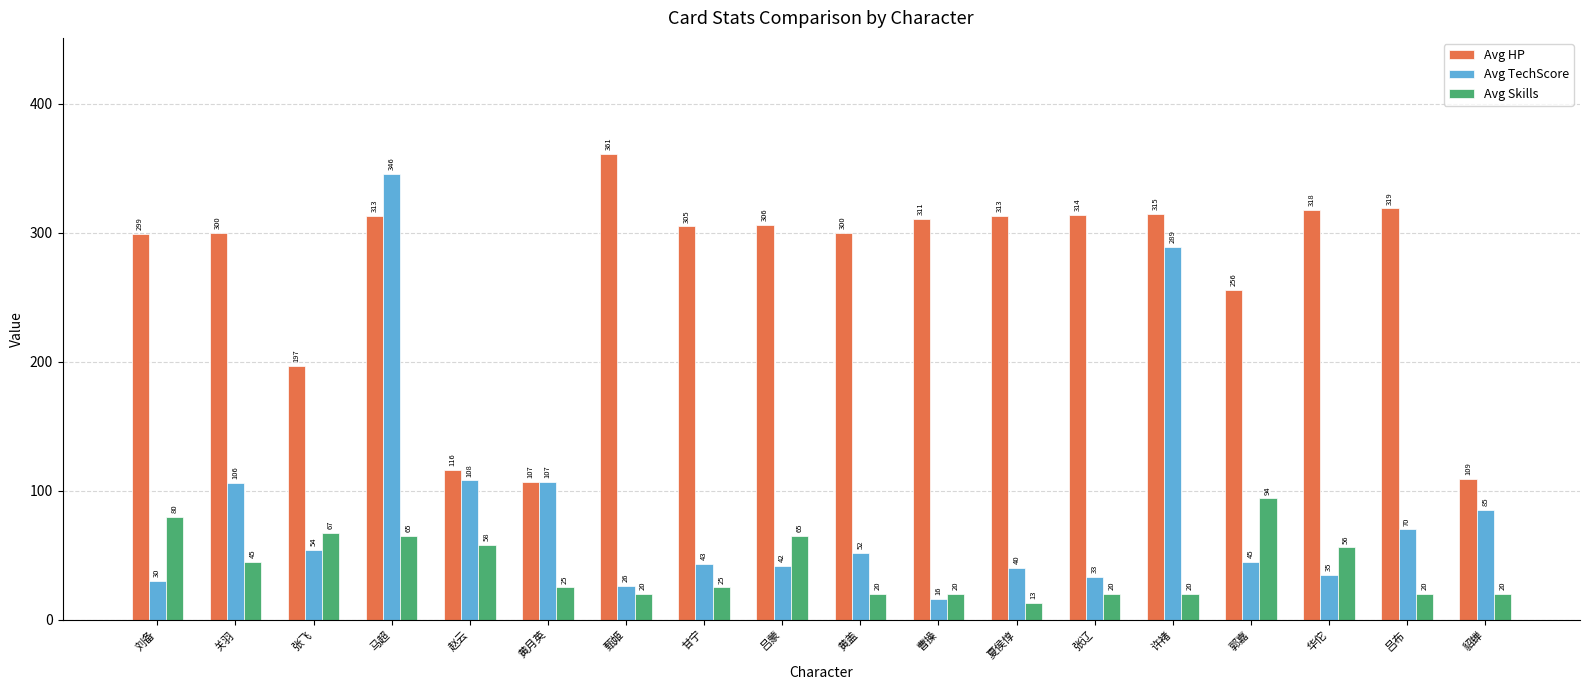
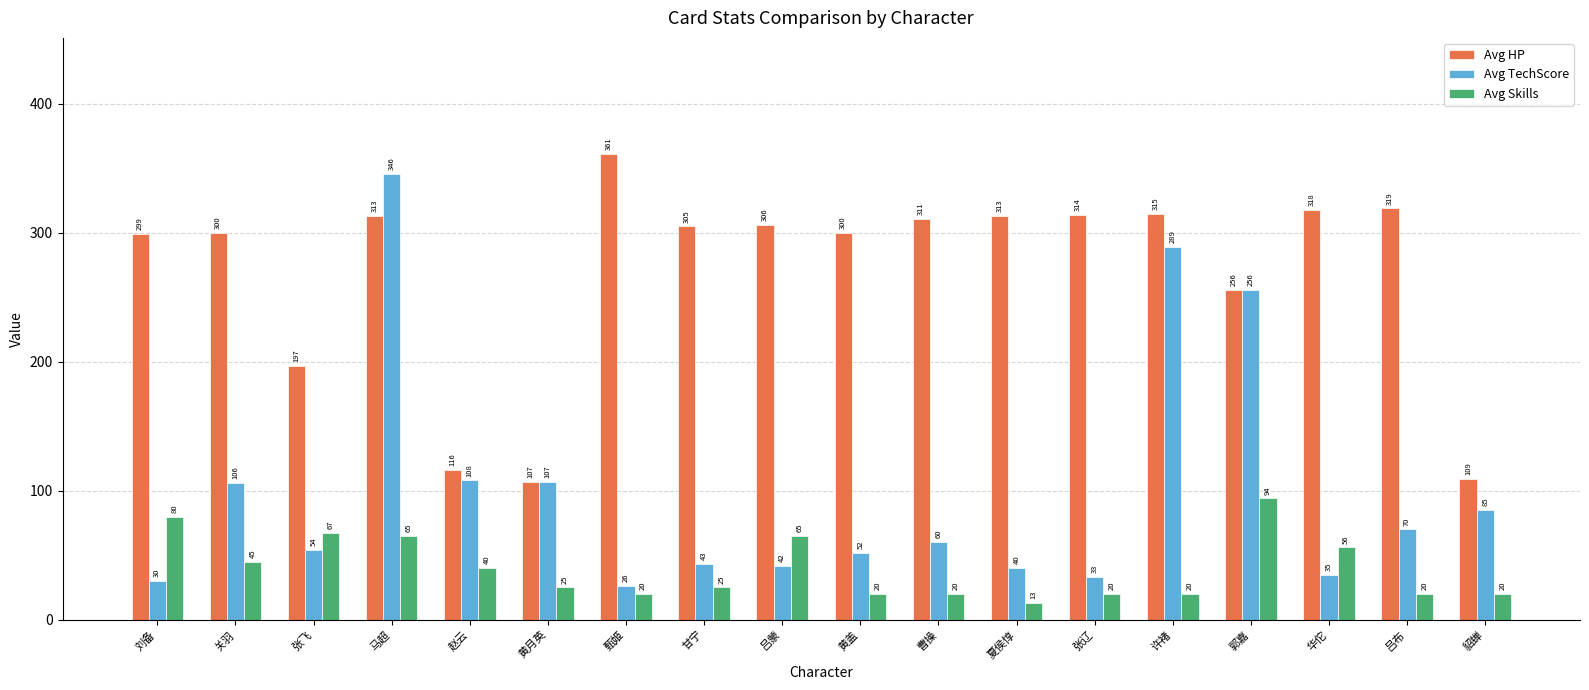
Avg Skills, 赵云: 58 -> 40
Avg TechScore, 曹操: 16 -> 60
Avg TechScore, 郭嘉: 45 -> 256
